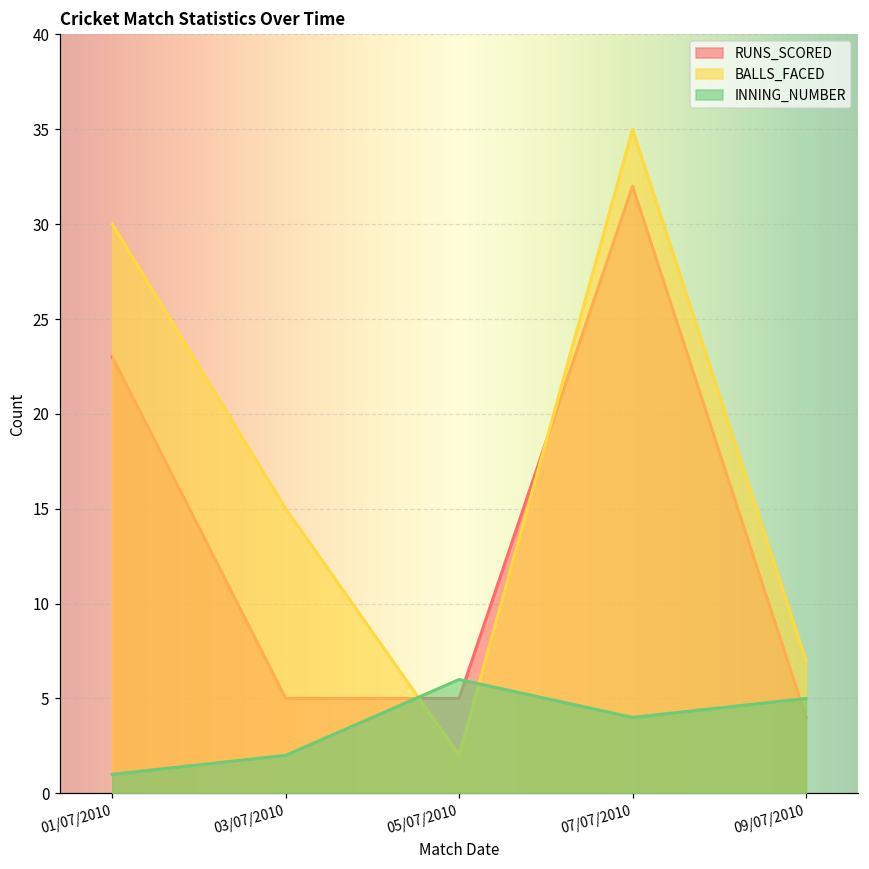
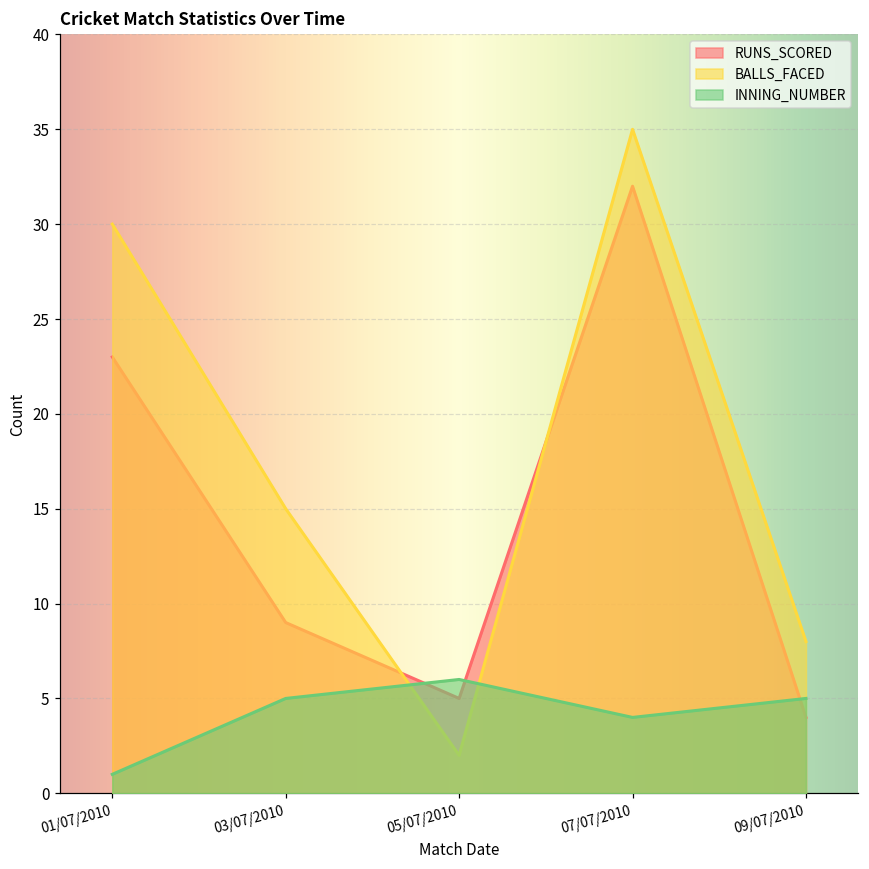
RUNS_SCORED, 03/07/2010: 5 -> 9
INNING_NUMBER, 03/07/2010: 2 -> 5
BALLS_FACED, 09/07/2010: 7 -> 8
